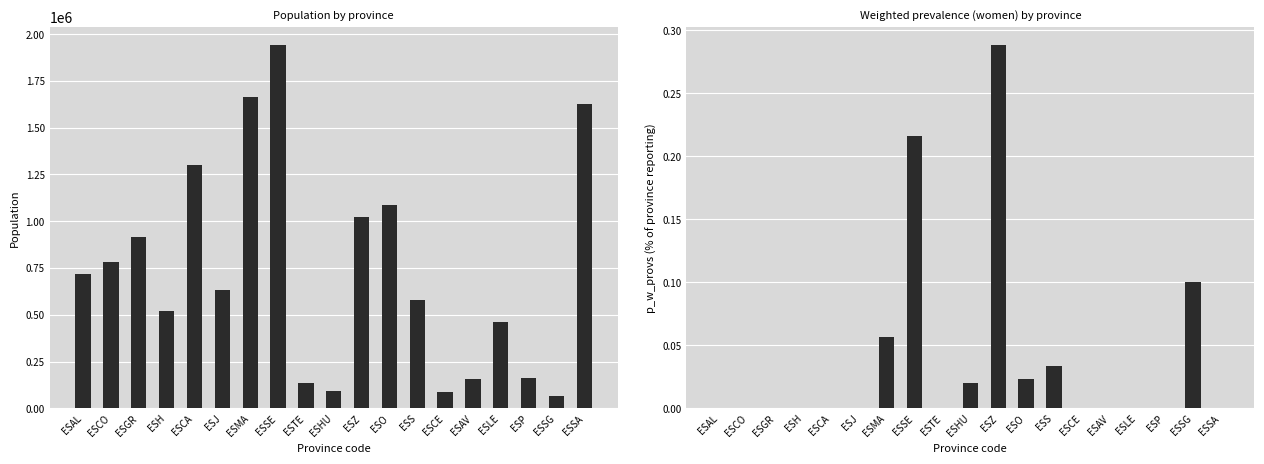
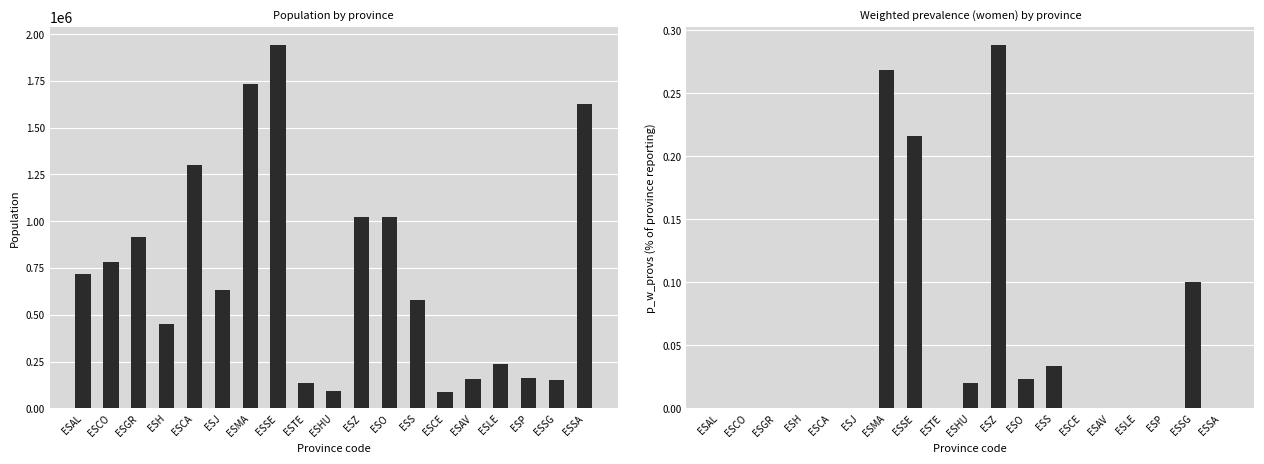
Population by province, ESH: 520000 -> 450000
Population by province, ESMA: 1660000 -> 1730000
Population by province, ESO: 1090000 -> 1020000
Population by province, ESLE: 460000 -> 240000
Population by province, ESSG: 70000 -> 150000
Weighted prevalence (women) by province, ESMA: 0.057 -> 0.268
